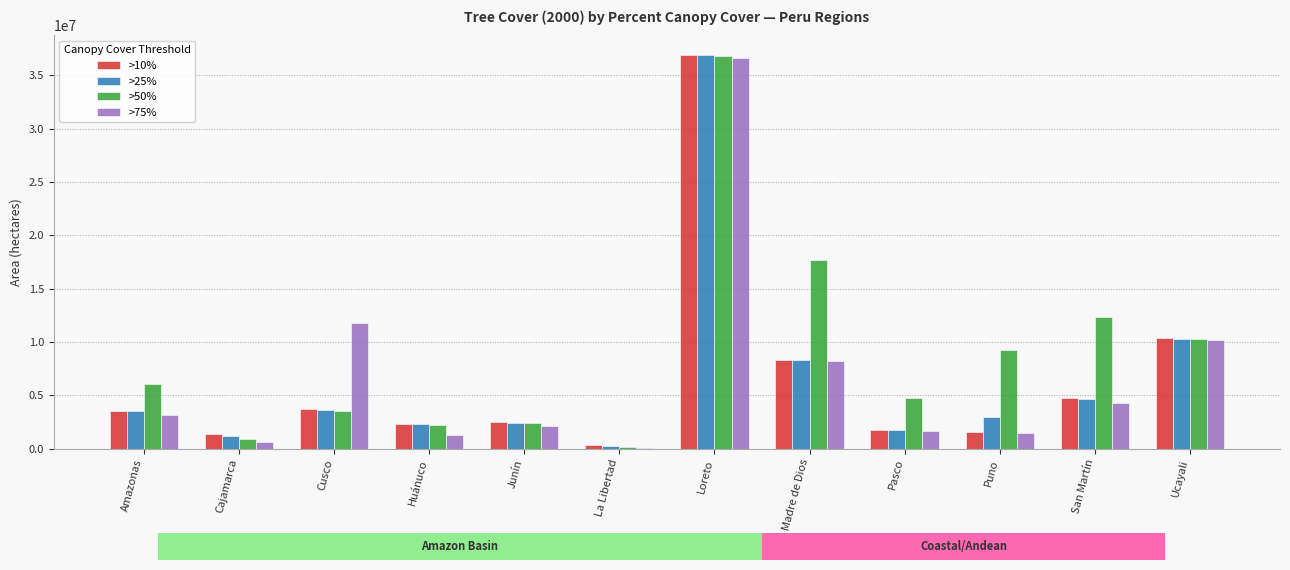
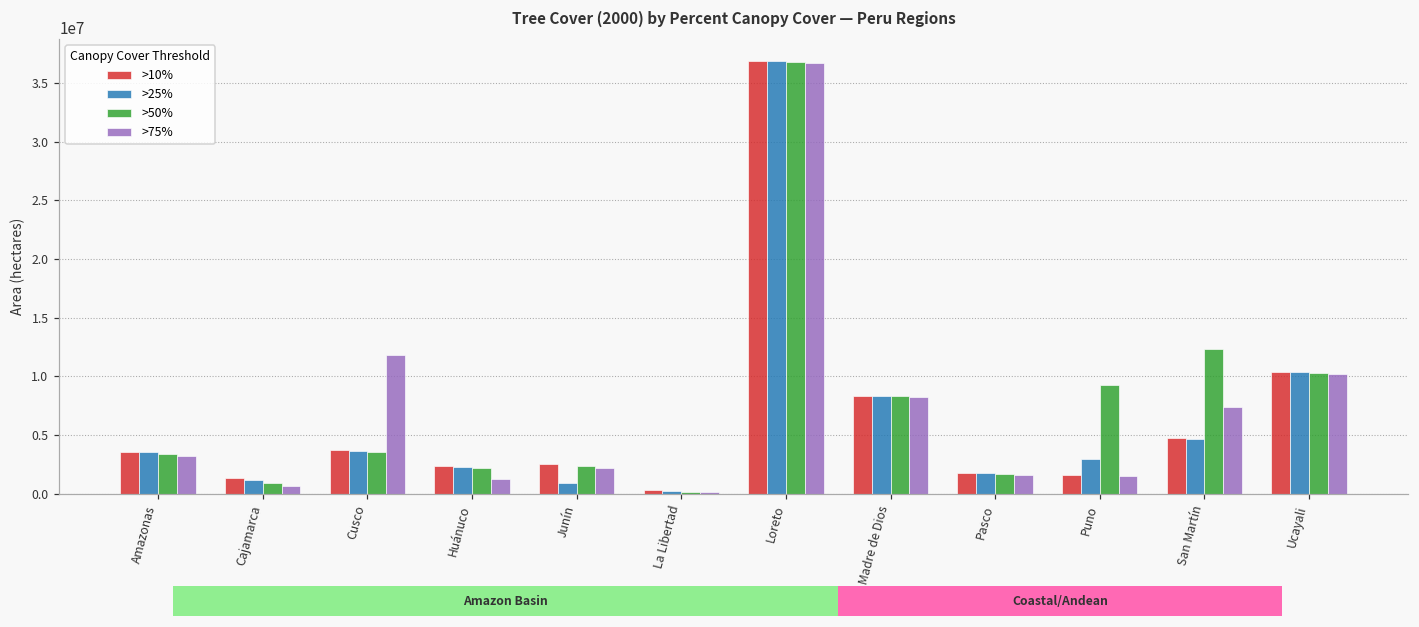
>50%, Amazonas: 6100000 -> 3400000
>25%, Junín: 2400000 -> 900000
>50%, Madre de Dios: 17700000 -> 8300000
>50%, Pasco: 4800000 -> 1700000
>75%, San Martín: 4300000 -> 7400000
